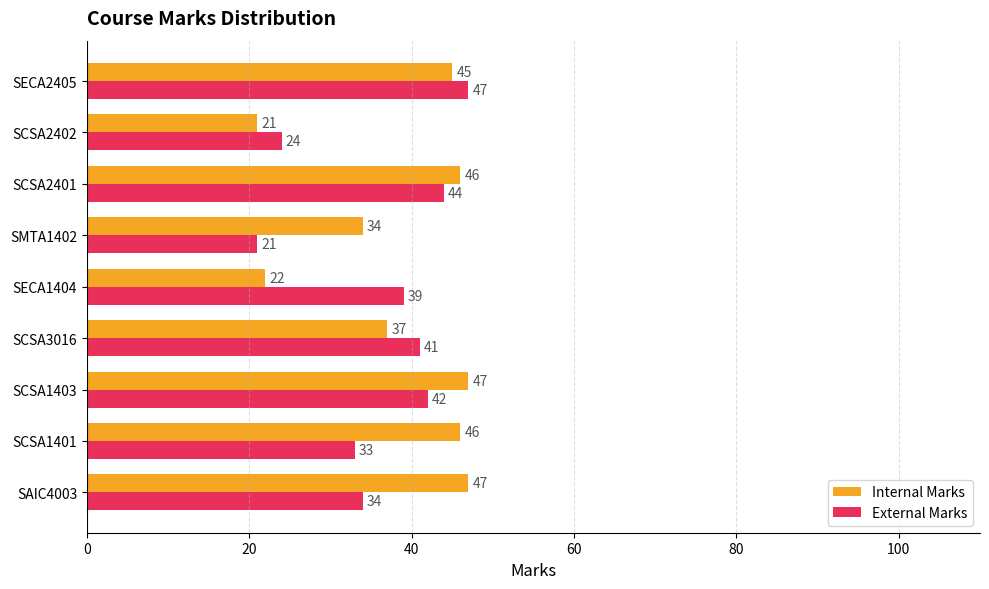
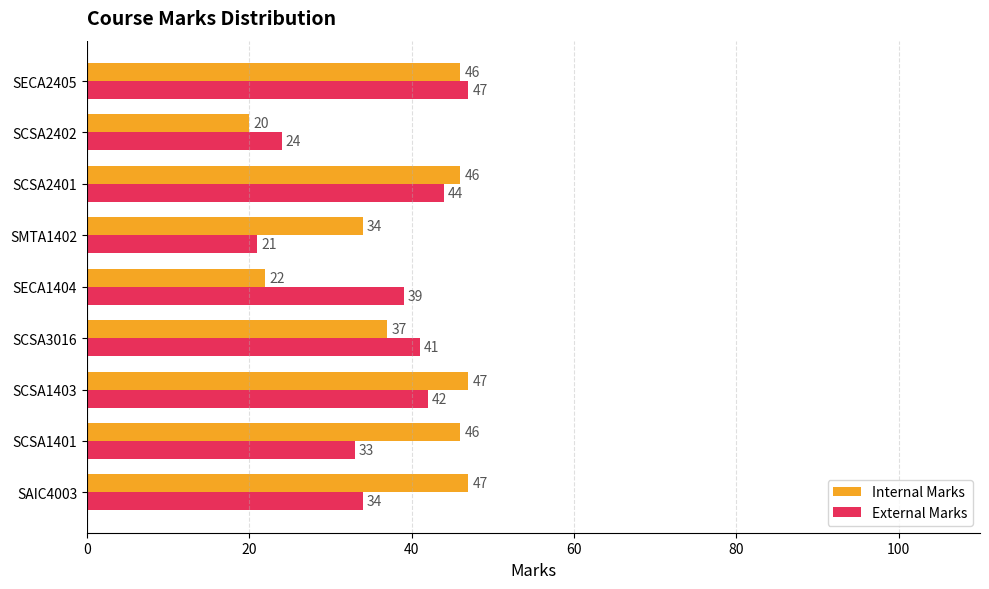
Internal Marks, SECA2405: 45 -> 46
Internal Marks, SCSA2402: 21 -> 20
